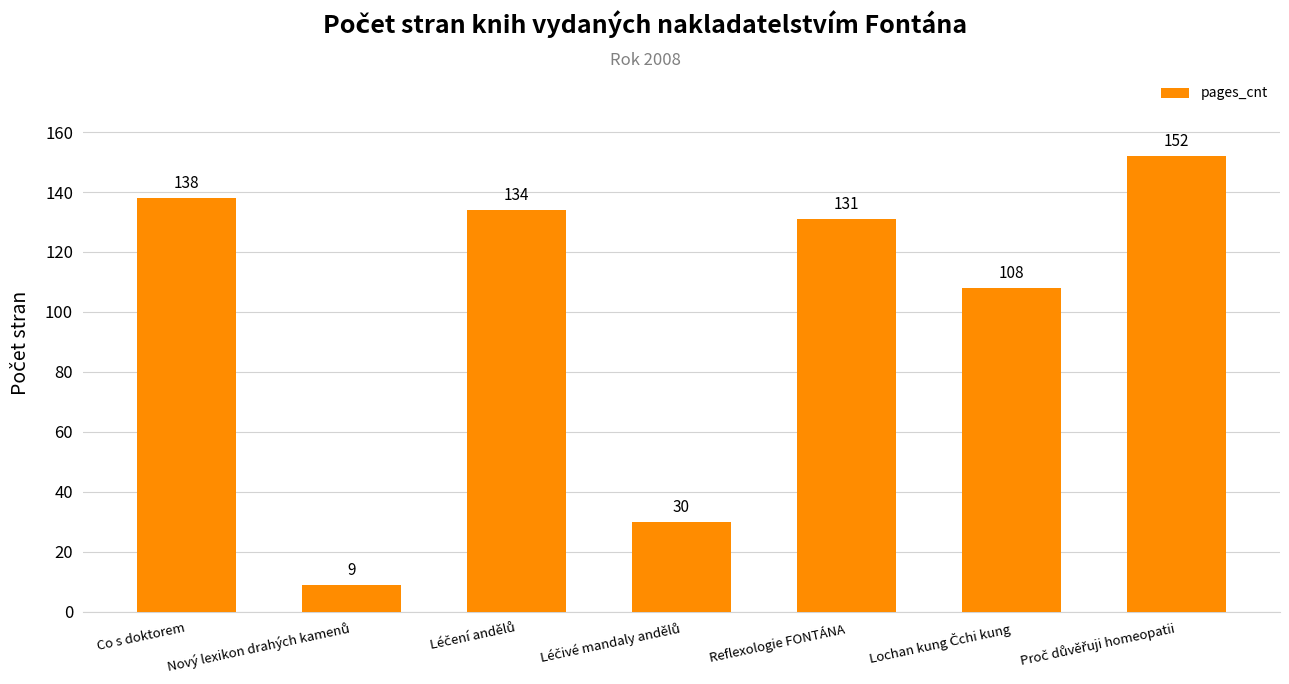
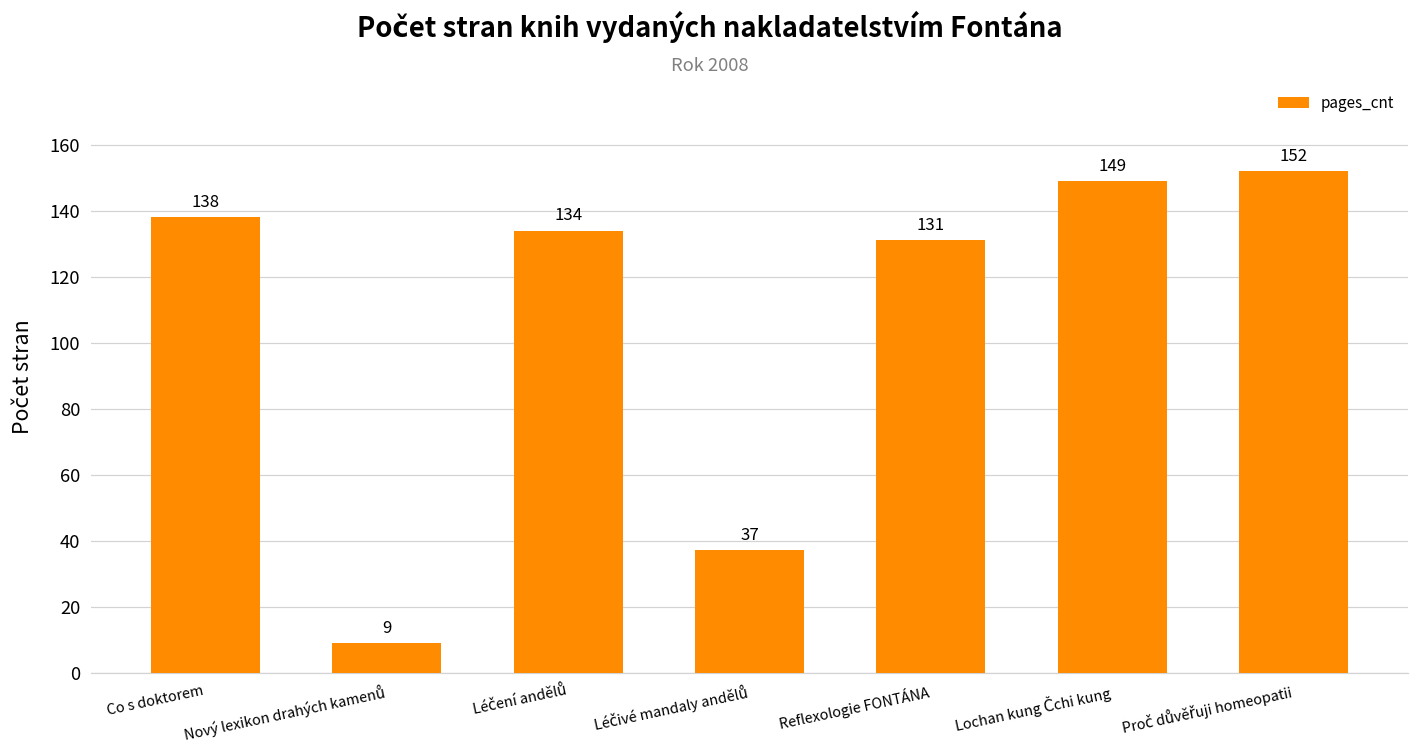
Léčivé mandaly andělů: 30 -> 37
Lochan kung Čchi kung: 108 -> 149
